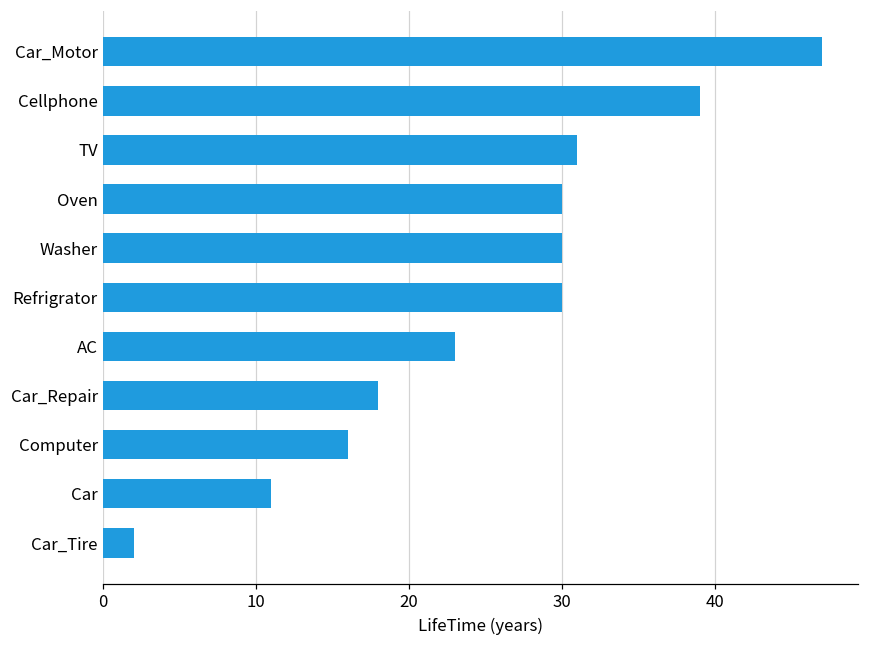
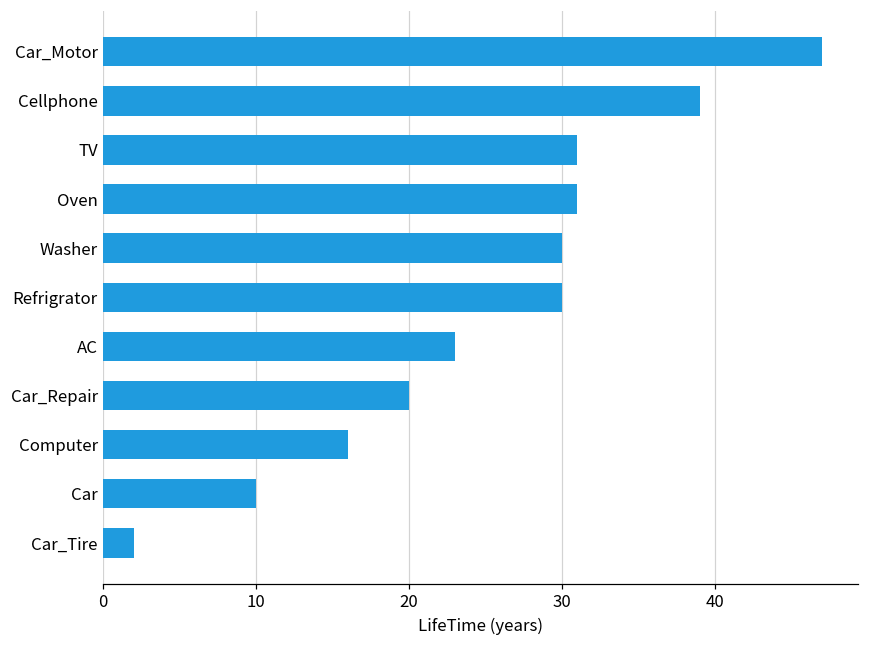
Oven: 30 -> 31
Car_Repair: 18 -> 20
Car: 11 -> 10
